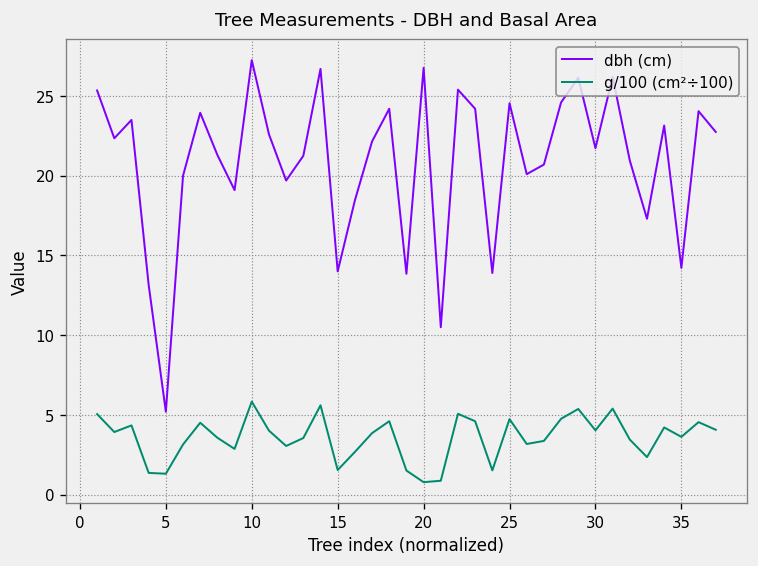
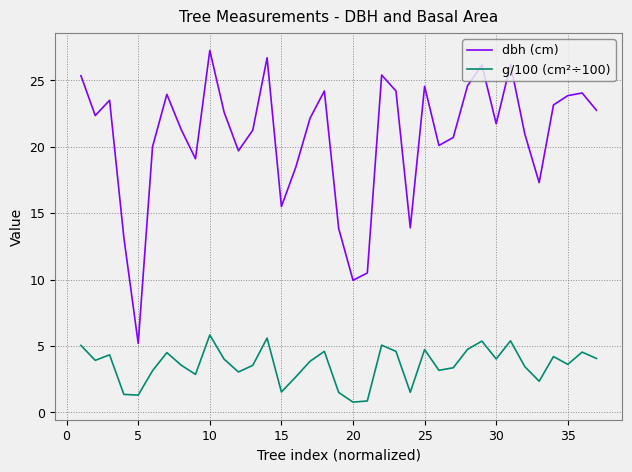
dbh (cm), 15: 14.0 -> 15.5
dbh (cm), 20: 26.8 -> 10.0
dbh (cm), 35: 14.2 -> 23.9
